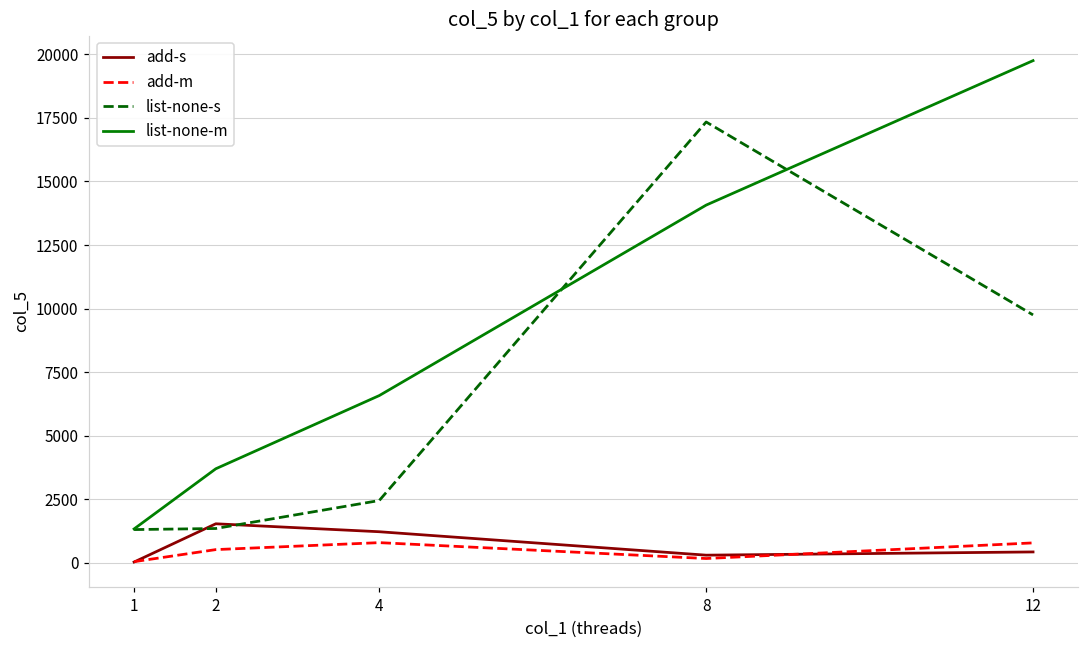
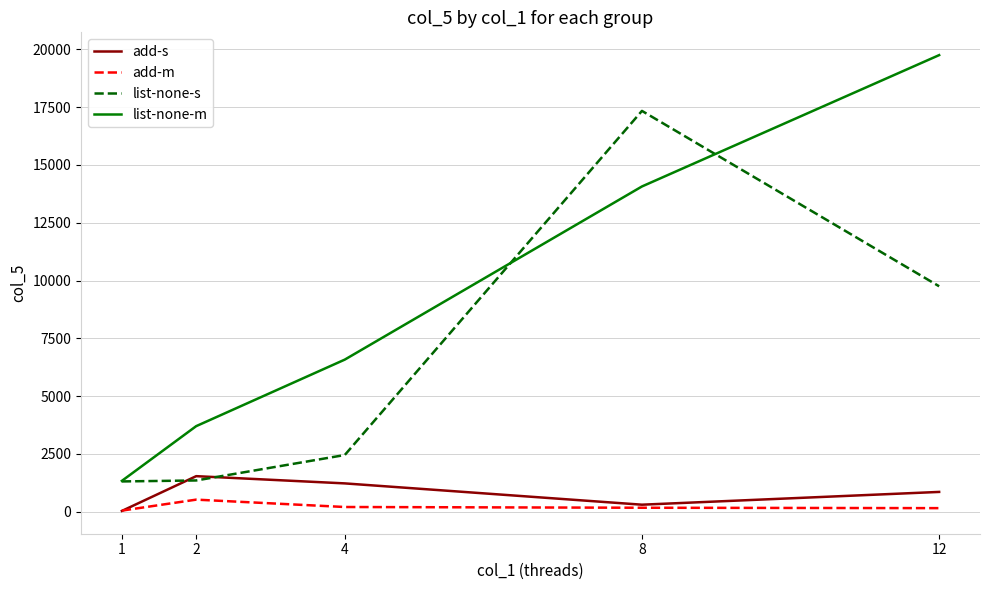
add-m, 4: 800 -> 200
add-s, 12: 400 -> 800
add-m, 12: 800 -> 100
